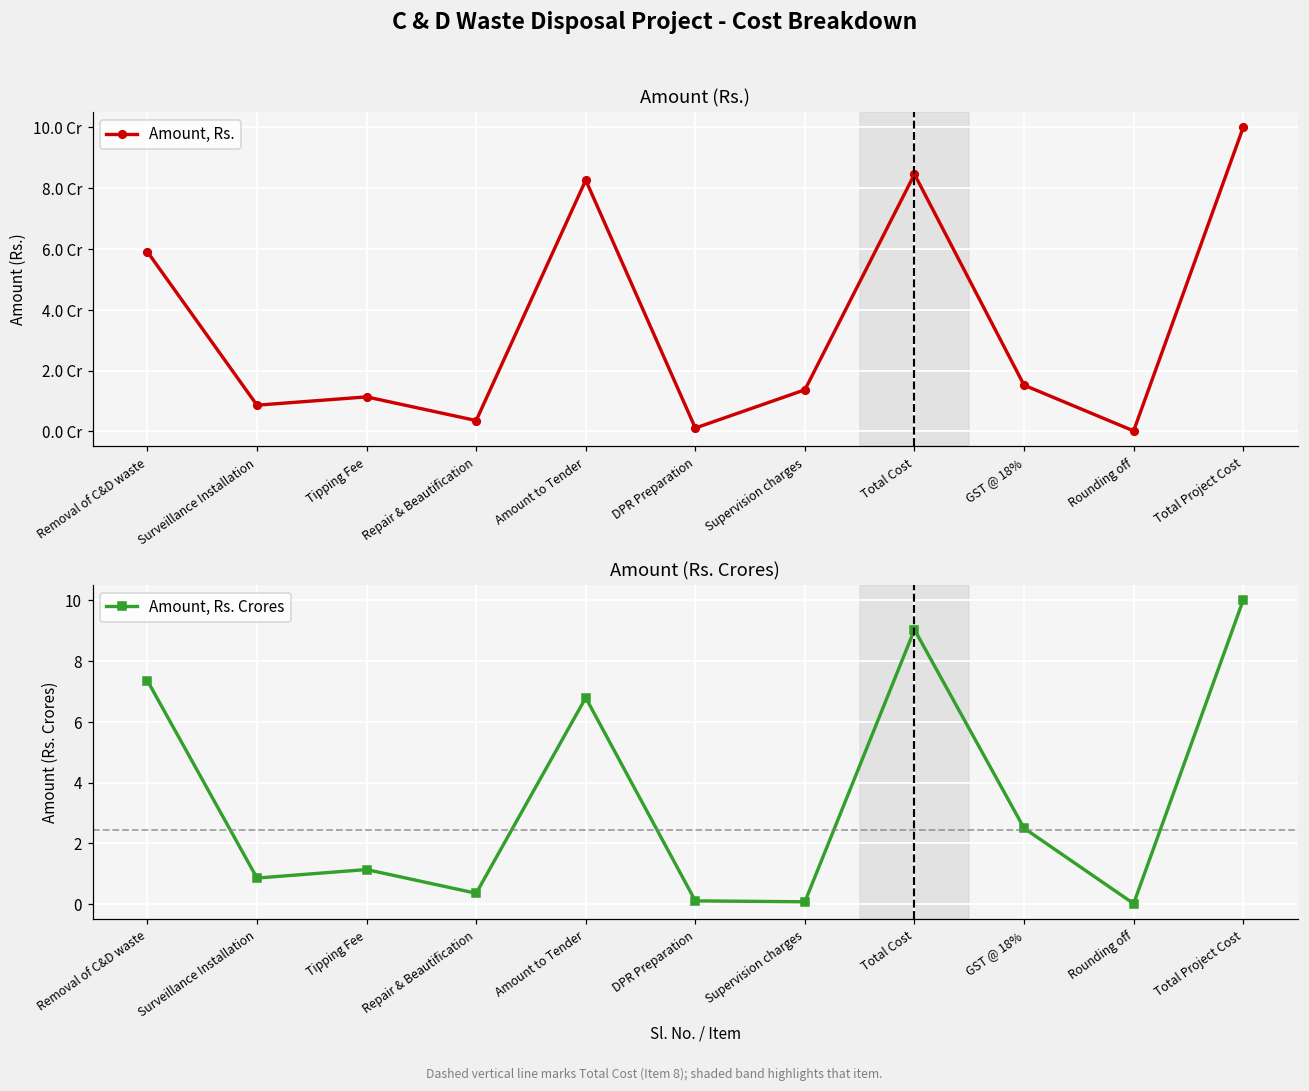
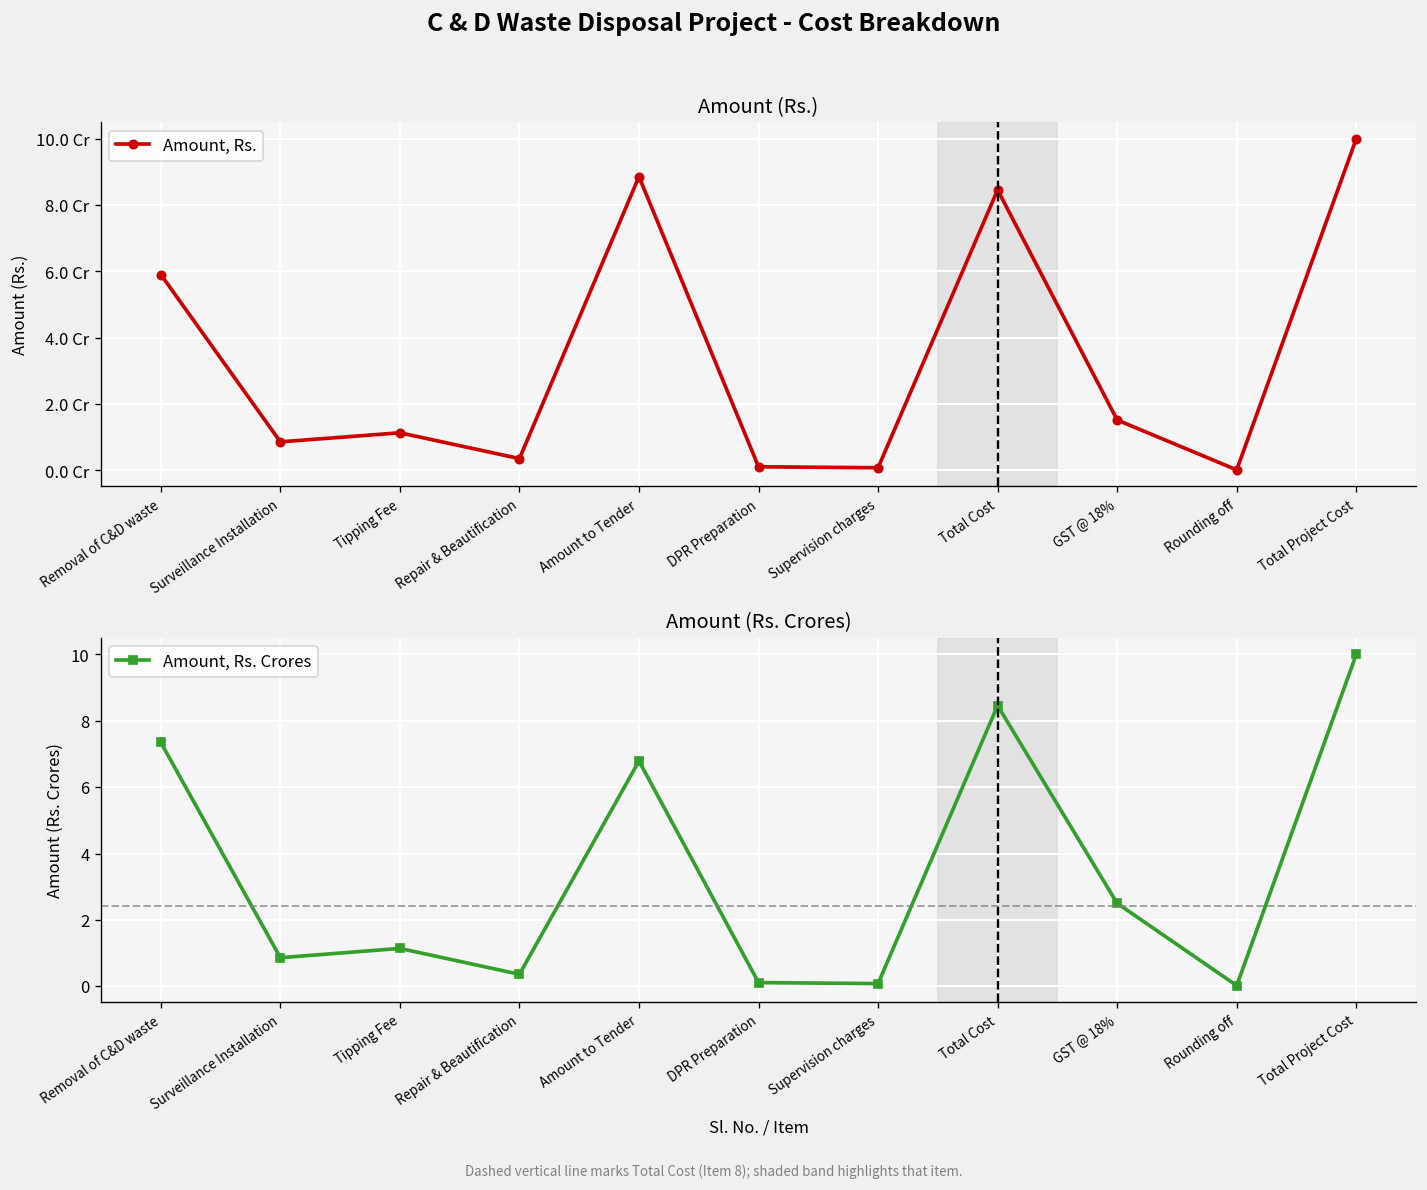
Amount (Rs.), Amount to Tender: 8.3 Cr -> 8.9 Cr
Amount (Rs.), Supervision charges: 1.4 Cr -> 0.1 Cr
Amount (Rs. Crores), Total Cost: 9.0 -> 8.5
